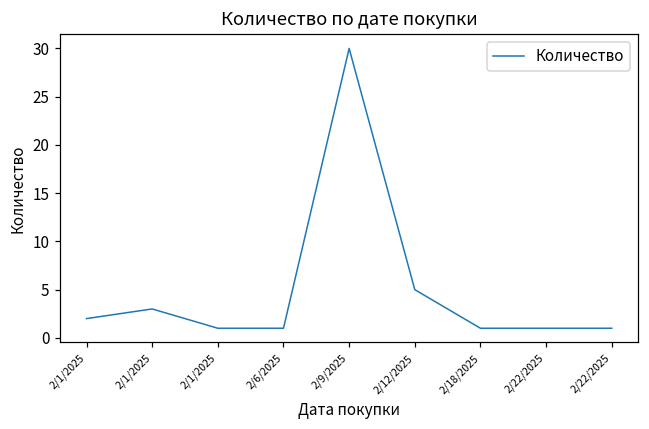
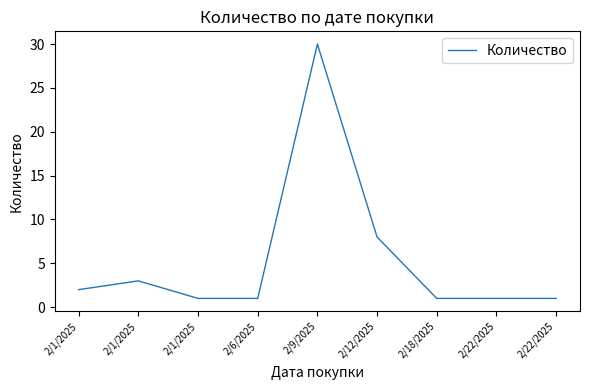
2/12/2025: 5 -> 8
